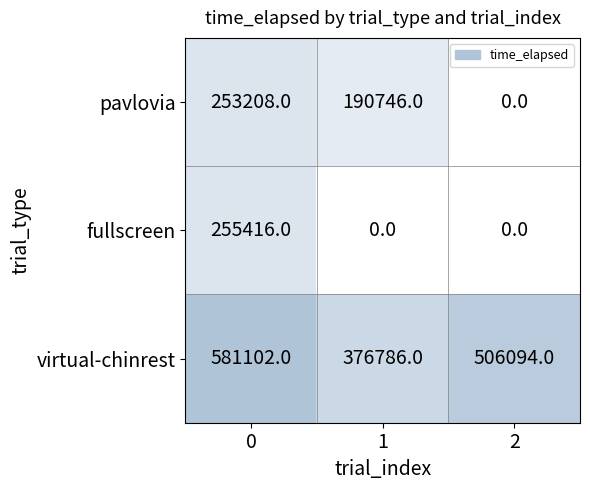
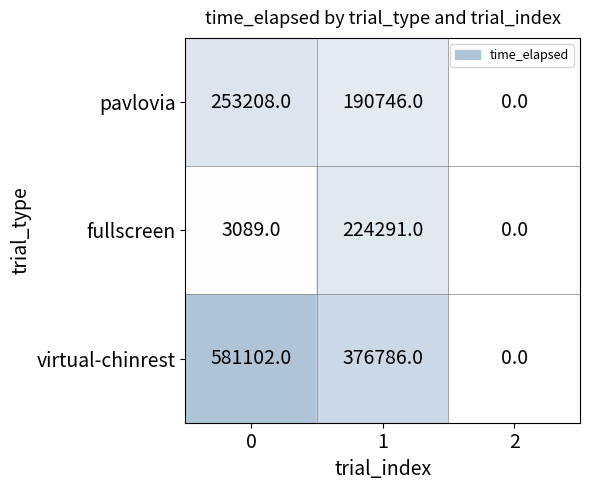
fullscreen, 0: 255416.0 -> 3089.0
fullscreen, 1: 0.0 -> 224291.0
virtual-chinrest, 2: 506094.0 -> 0.0
